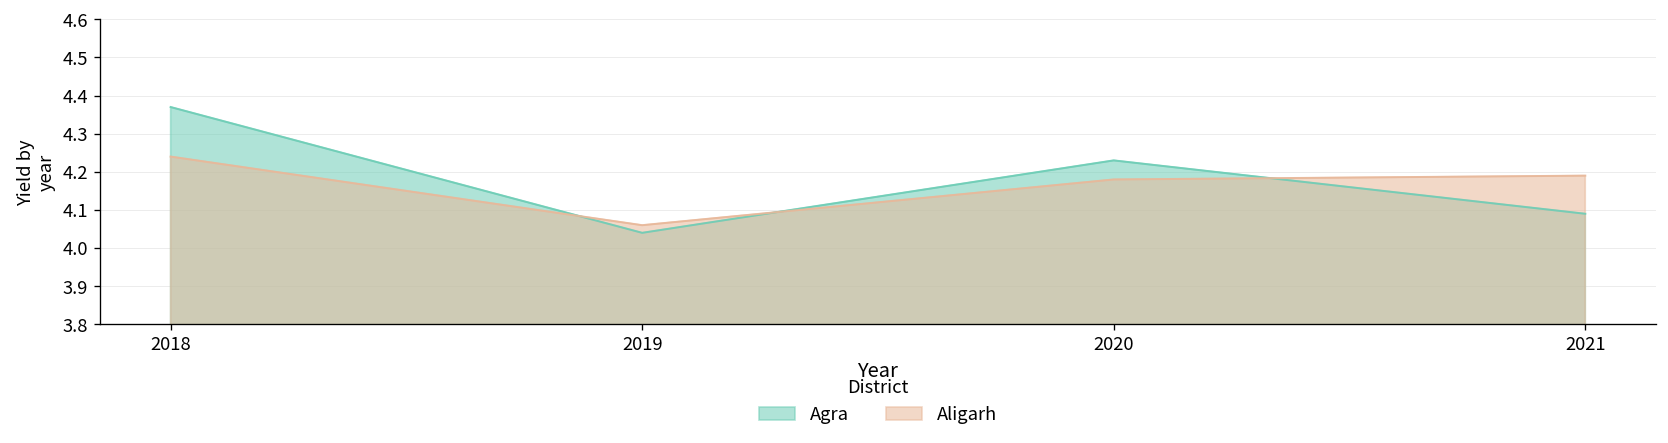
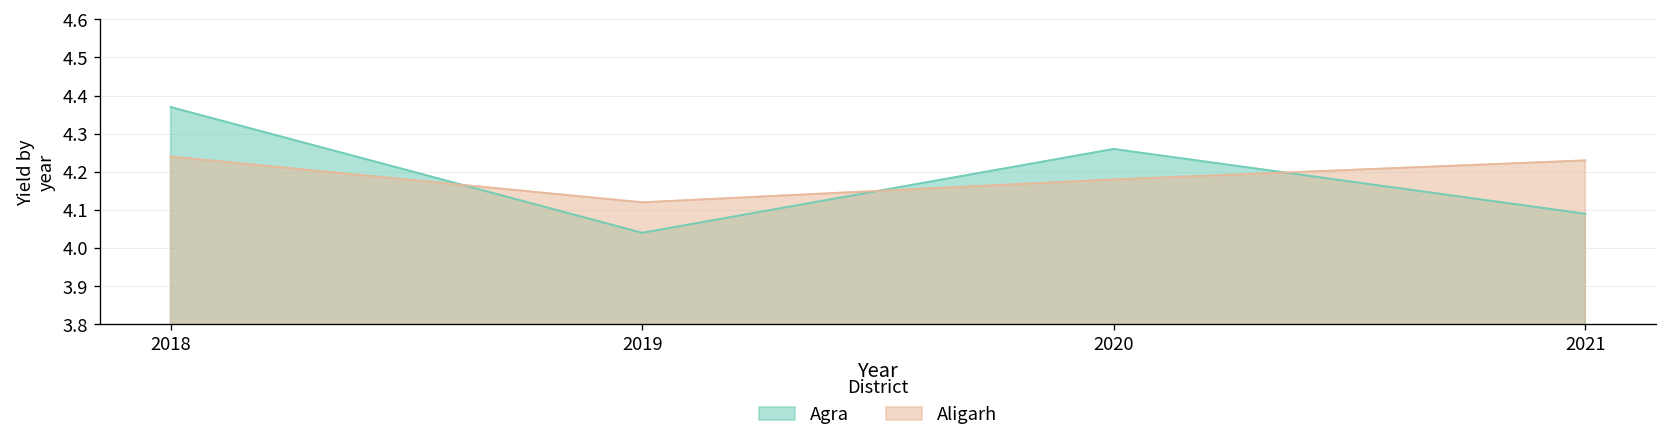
Aligarh, 2019: 4.06 -> 4.12
Agra, 2020: 4.23 -> 4.26
Aligarh, 2021: 4.19 -> 4.23
